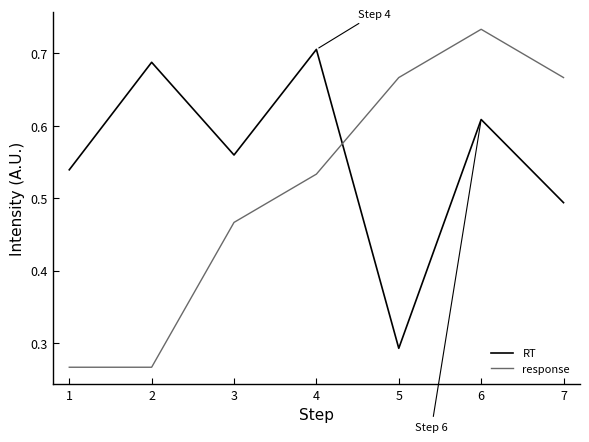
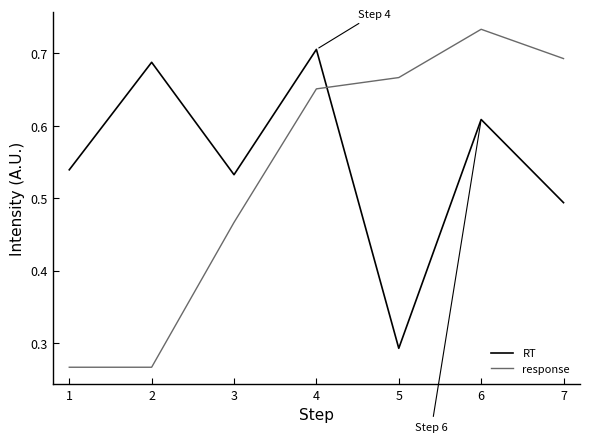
RT, 3: 0.56 -> 0.53
response, 4: 0.53 -> 0.65
response, 7: 0.67 -> 0.69
